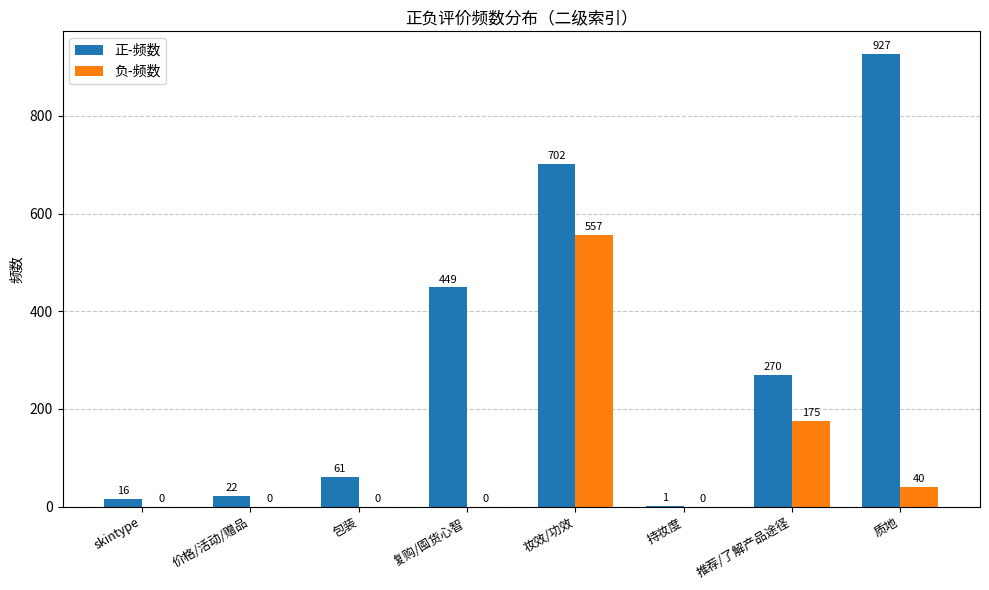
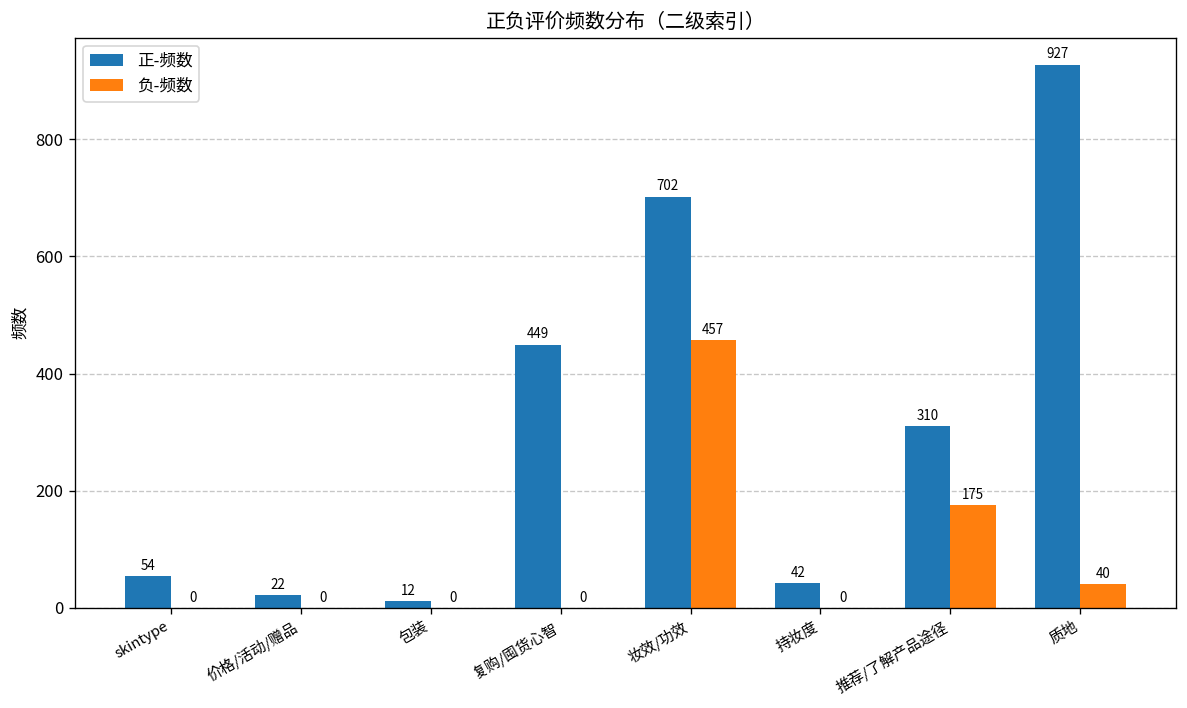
正-频数, skintype: 16 -> 54
正-频数, 包装: 61 -> 12
负-频数, 妆效/功效: 557 -> 457
正-频数, 持妆度: 1 -> 42
正-频数, 推荐/了解产品途径: 270 -> 310
